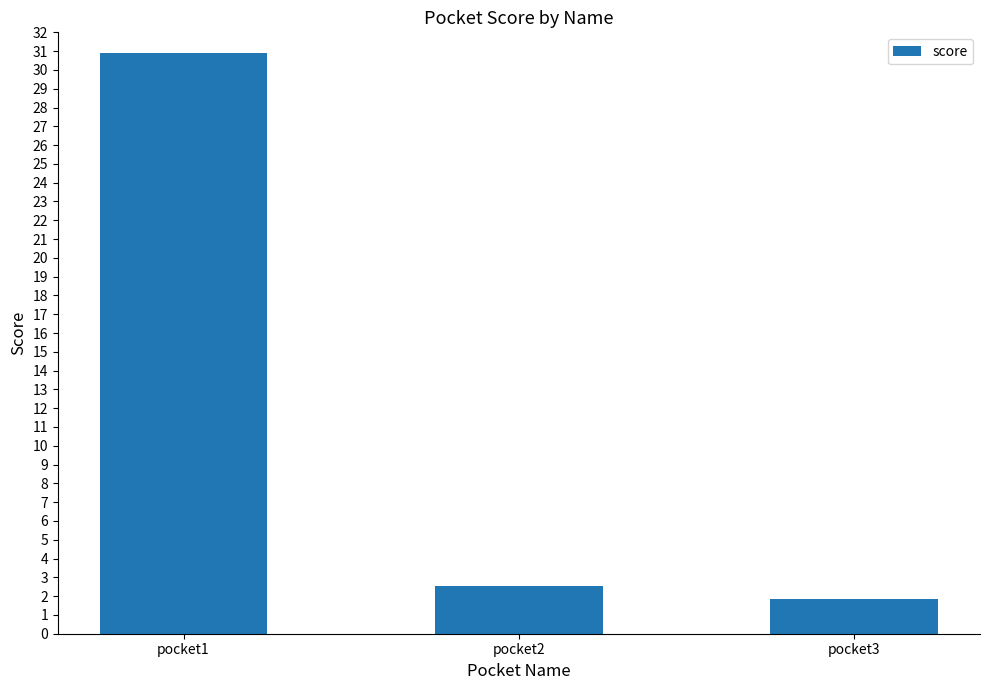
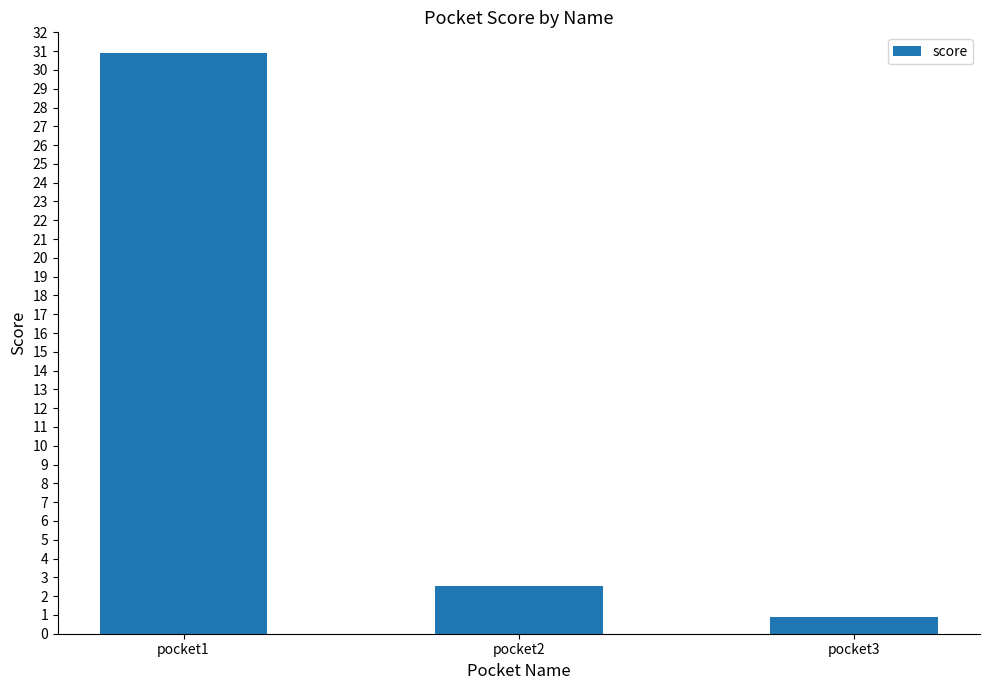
pocket3: 1.9 -> 0.9
